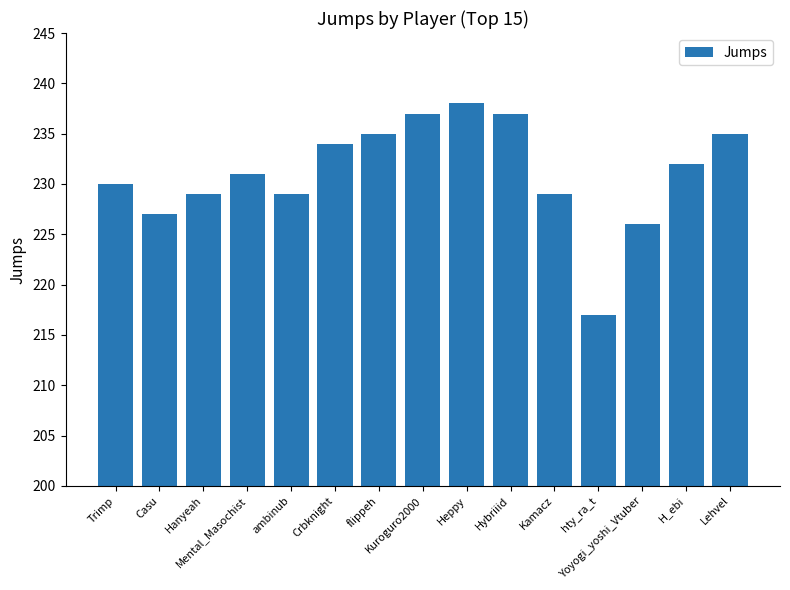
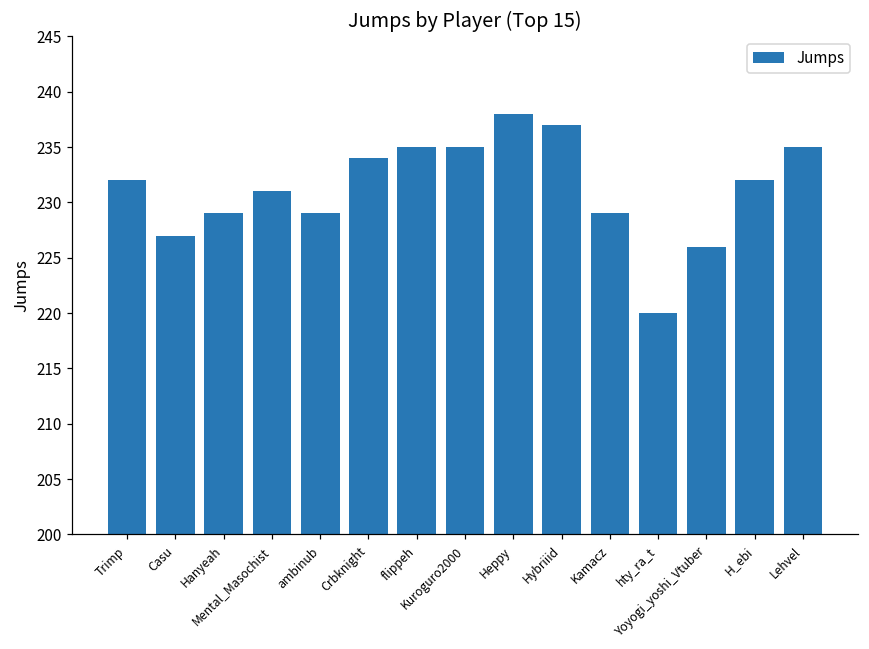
Trimp: 230 -> 232
Kuroguro2000: 237 -> 235
hty_ra_t: 217 -> 220
